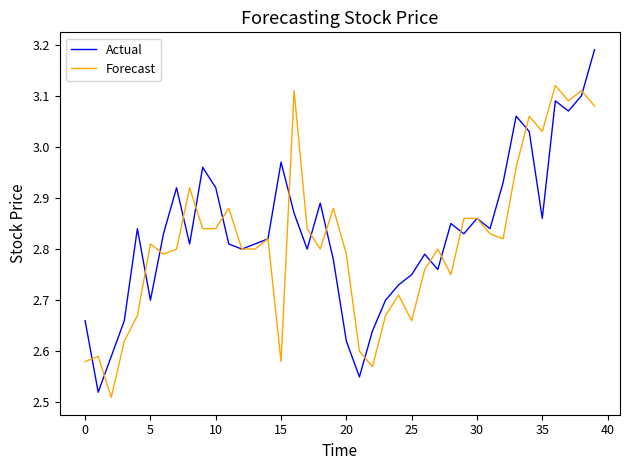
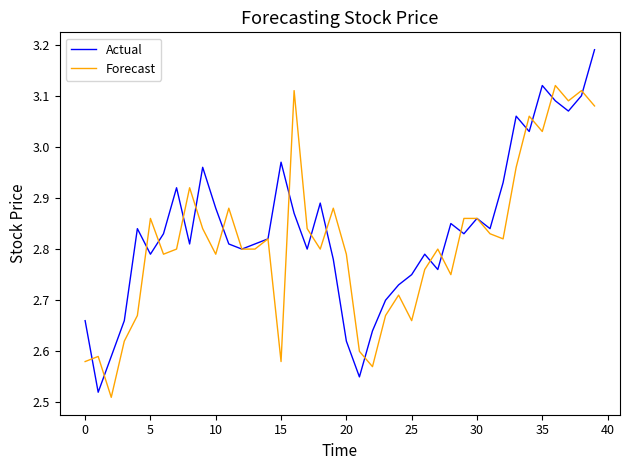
Actual, 5: 2.70 -> 2.79
Forecast, 5: 2.81 -> 2.86
Actual, 10: 2.92 -> 2.88
Forecast, 10: 2.84 -> 2.79
Actual, 35: 2.86 -> 3.12
